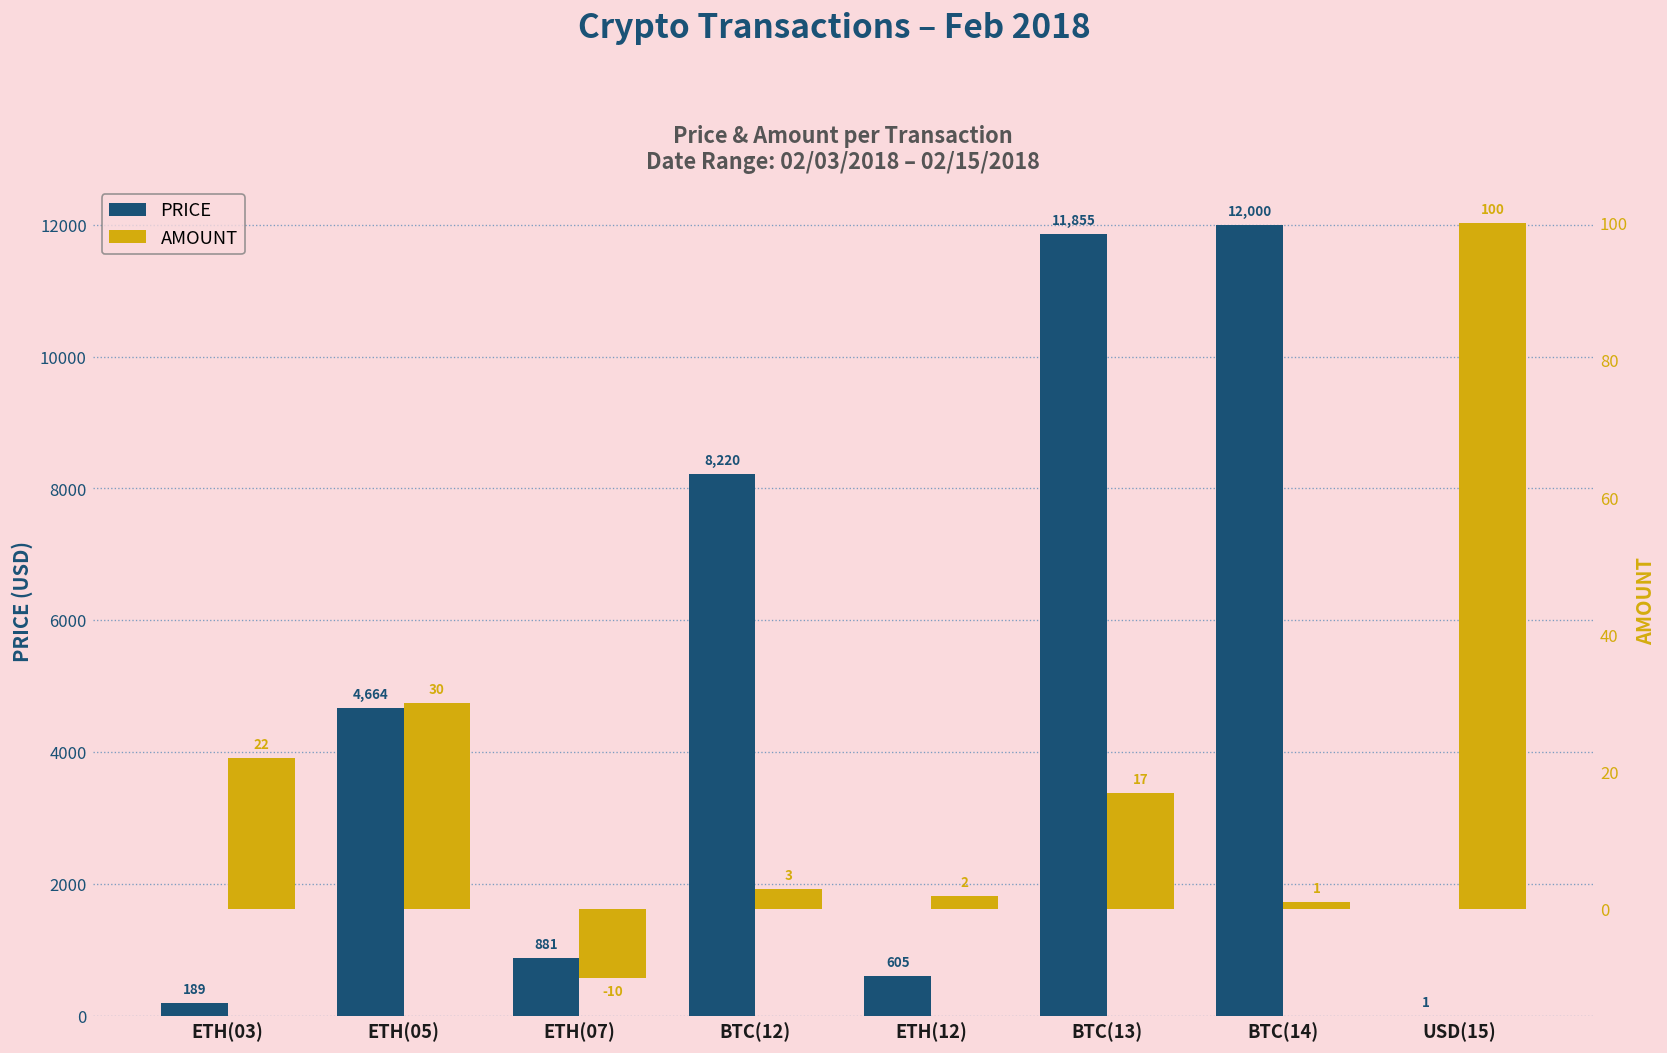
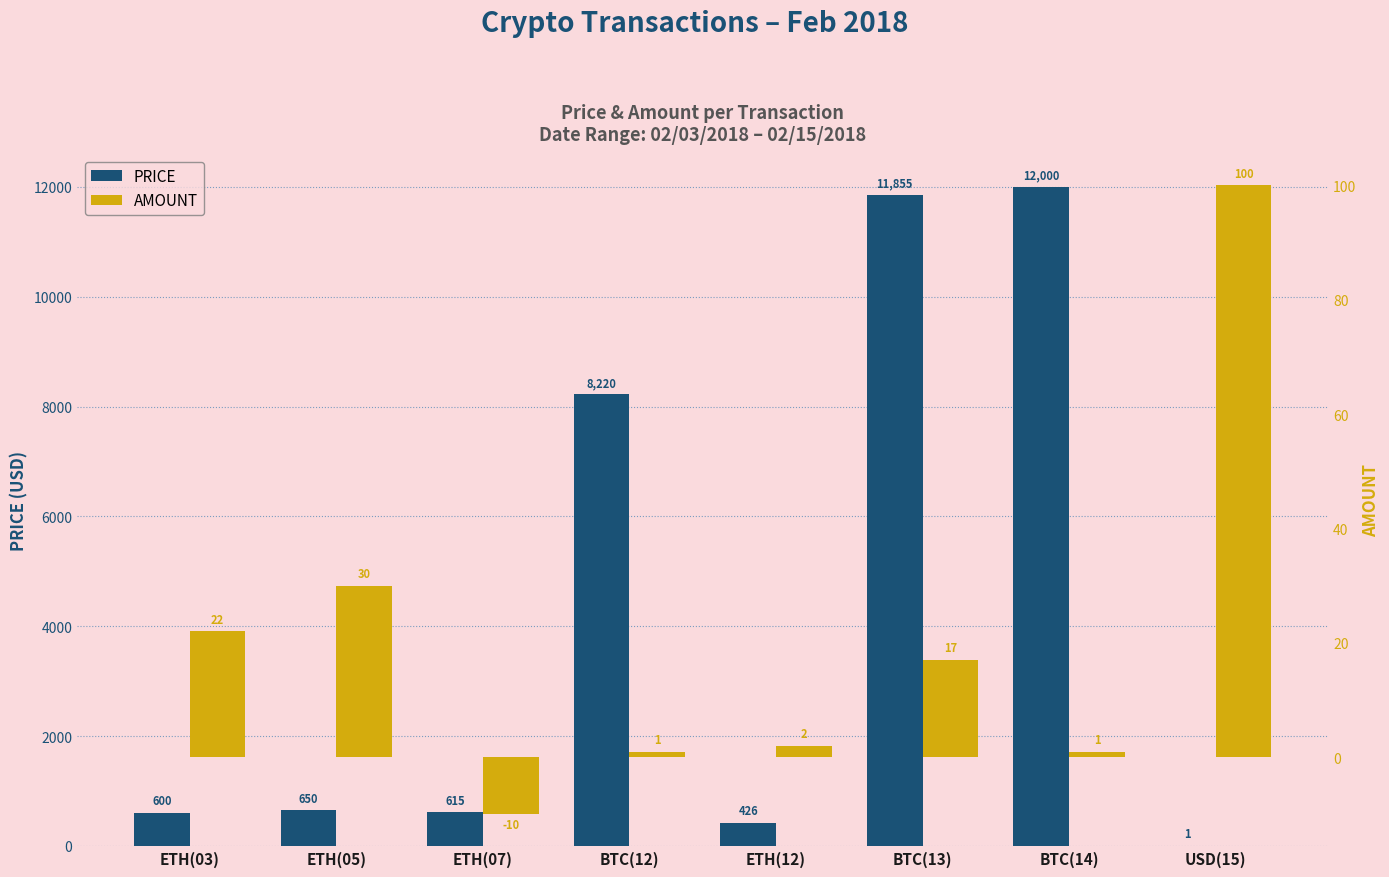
PRICE, ETH(03): 189 -> 600
PRICE, ETH(05): 4,664 -> 650
PRICE, ETH(07): 881 -> 615
PRICE, ETH(12): 605 -> 426
AMOUNT, BTC(12): 3 -> 1
